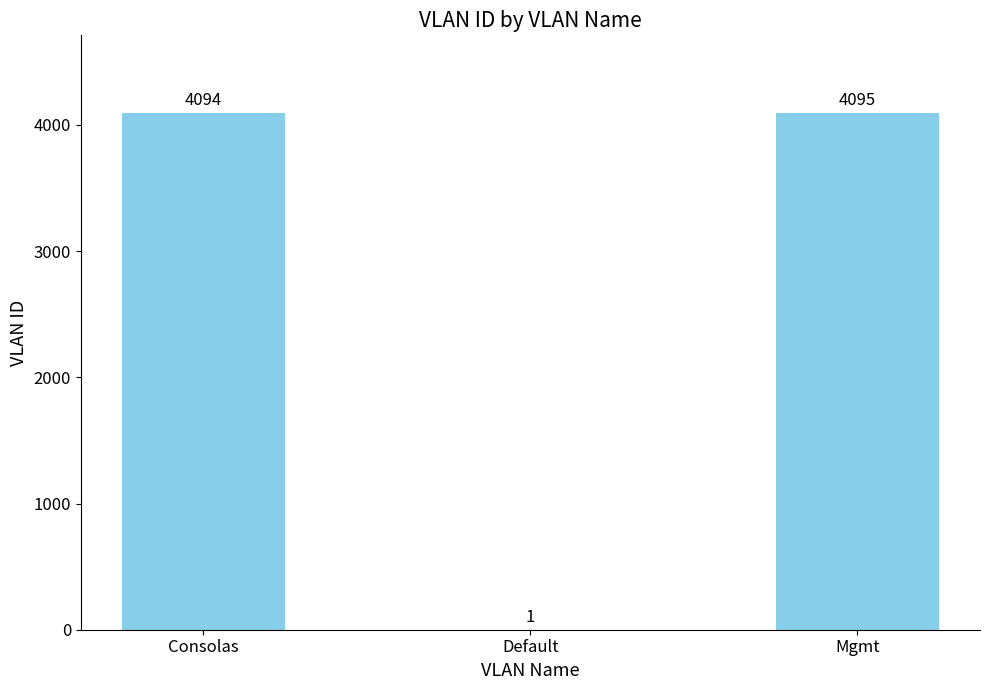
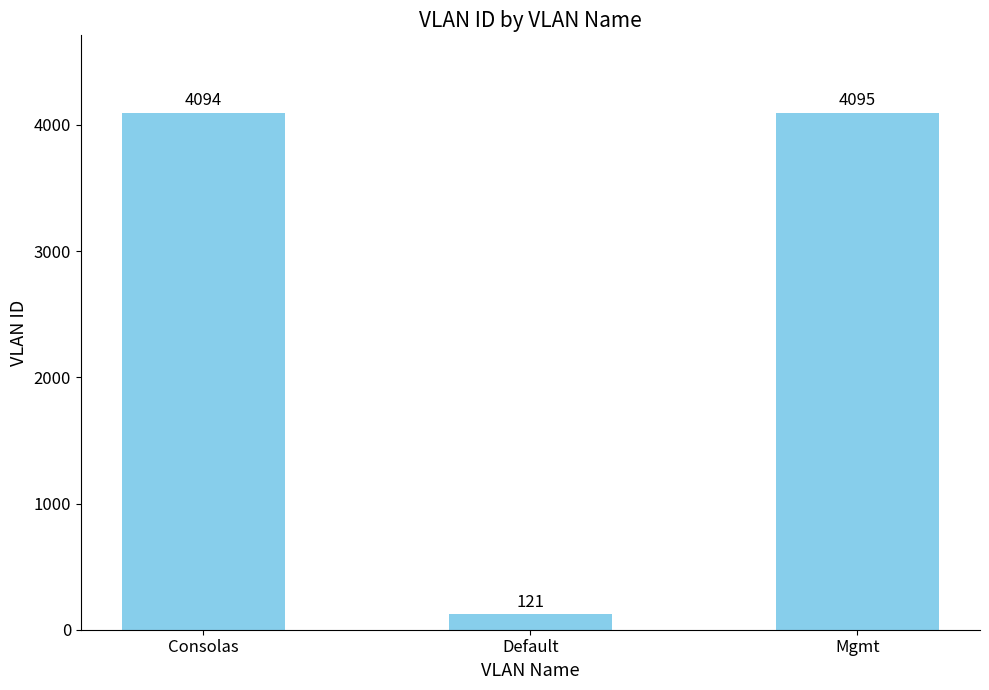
Default: 1 -> 121
